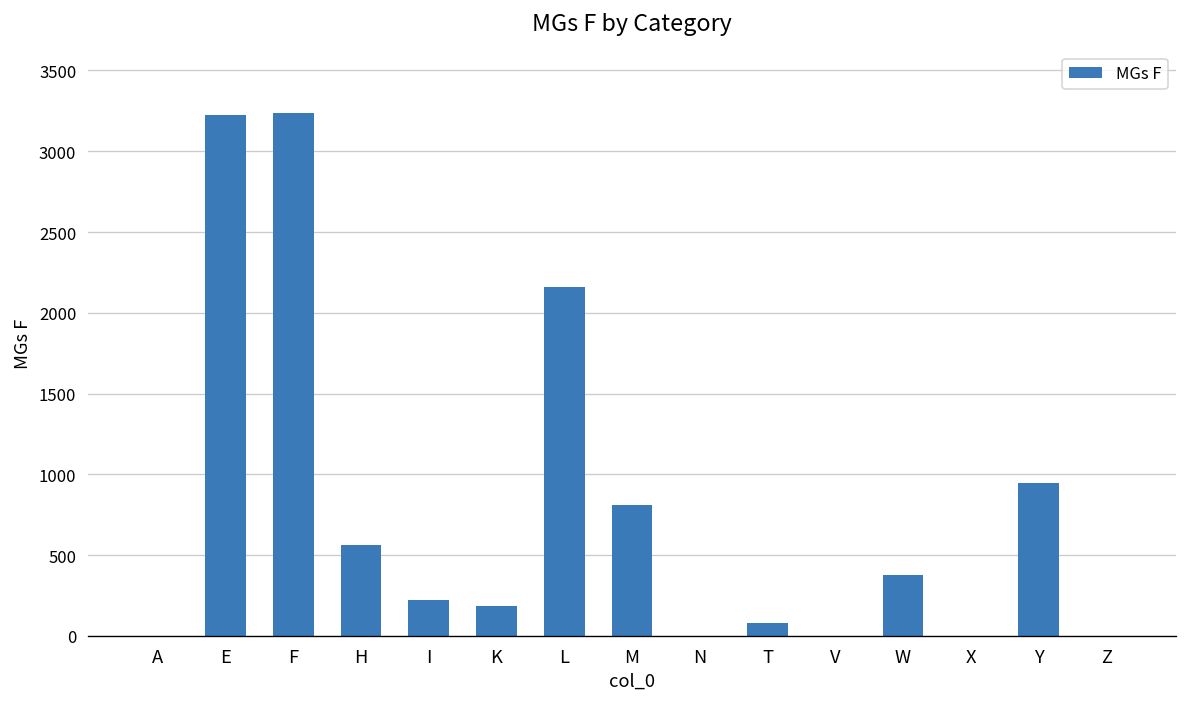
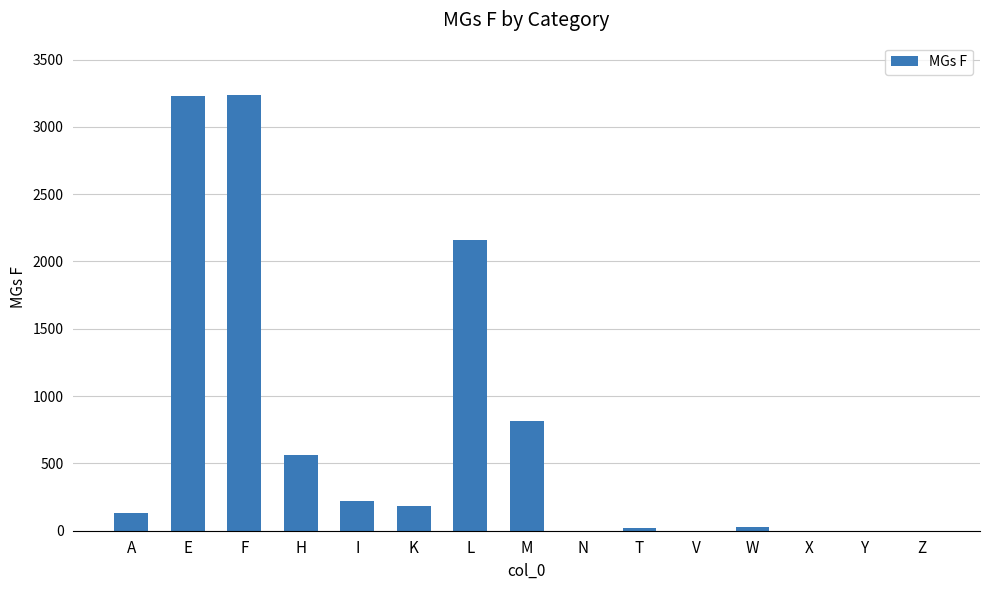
A: 0 -> 130
T: 80 -> 20
W: 380 -> 30
Y: 950 -> 0
